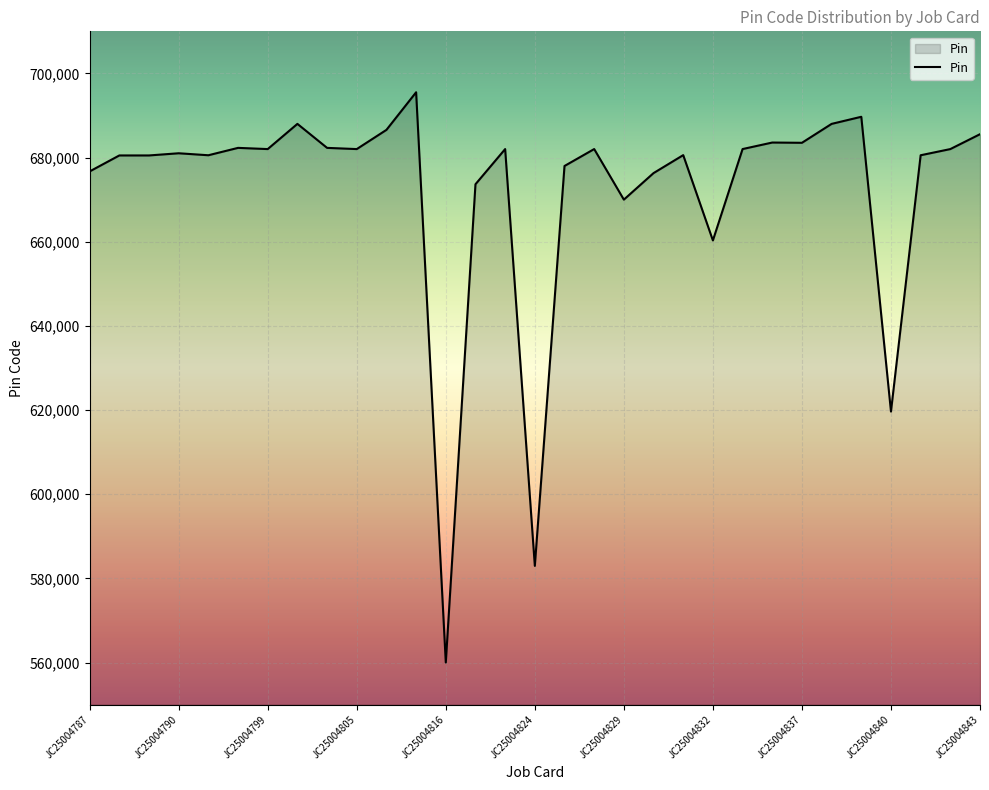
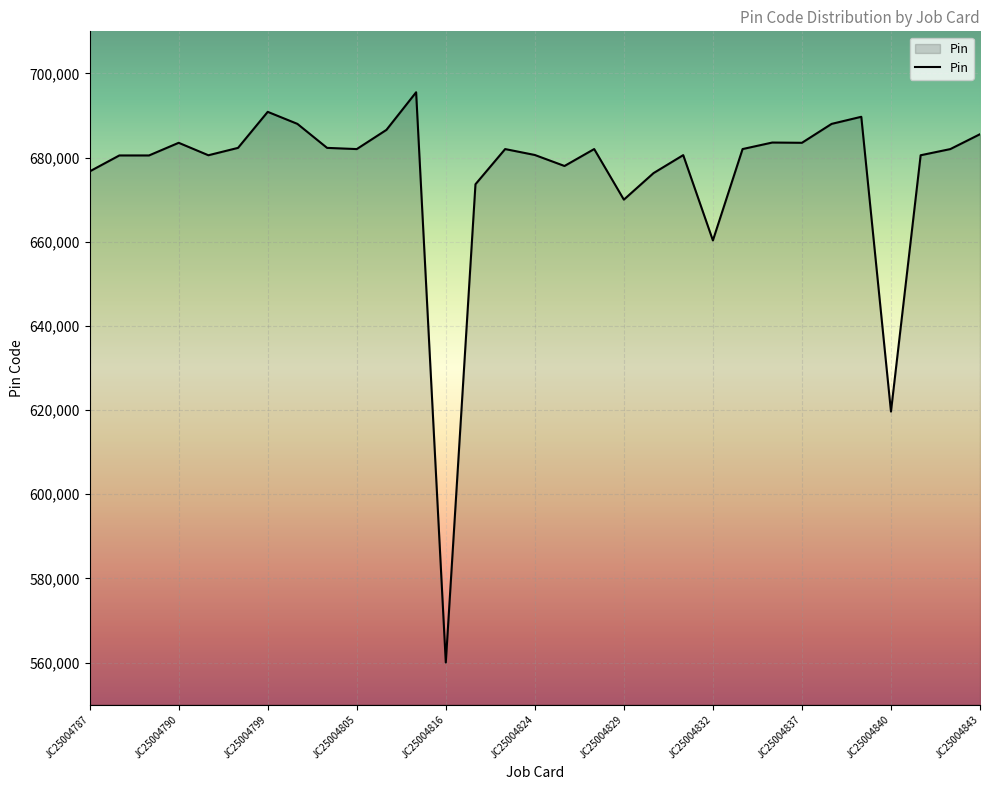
JC25004790: 681,000 -> 684,000
JC25004799: 682,000 -> 691,000
JC25004824: 583,000 -> 681,000
